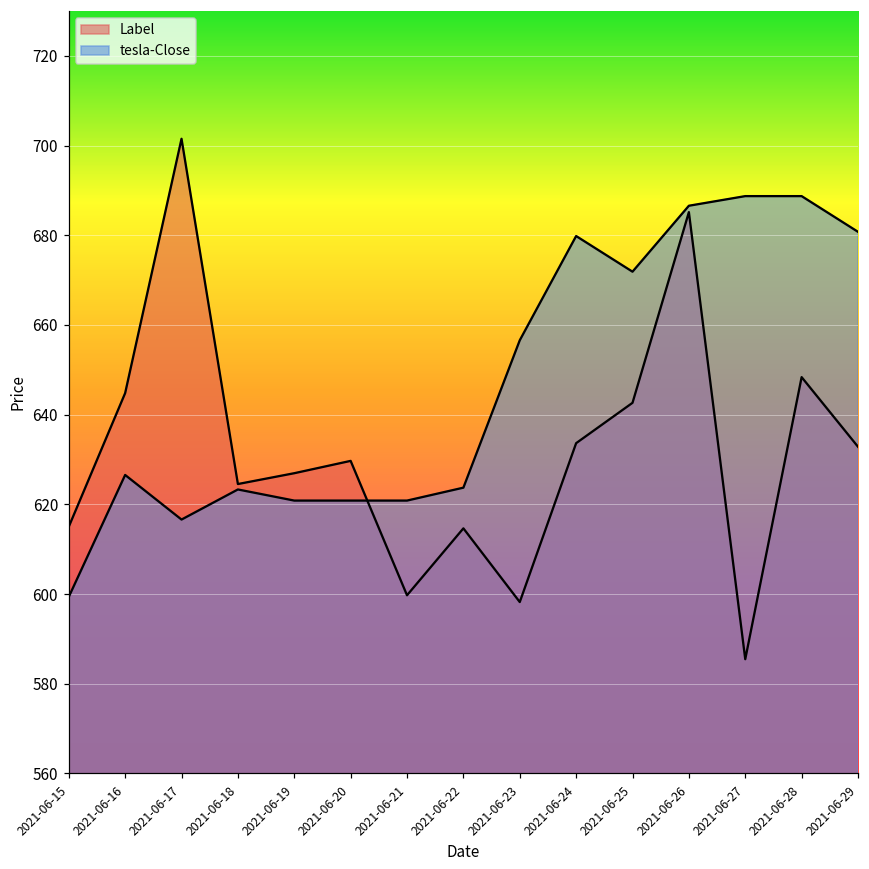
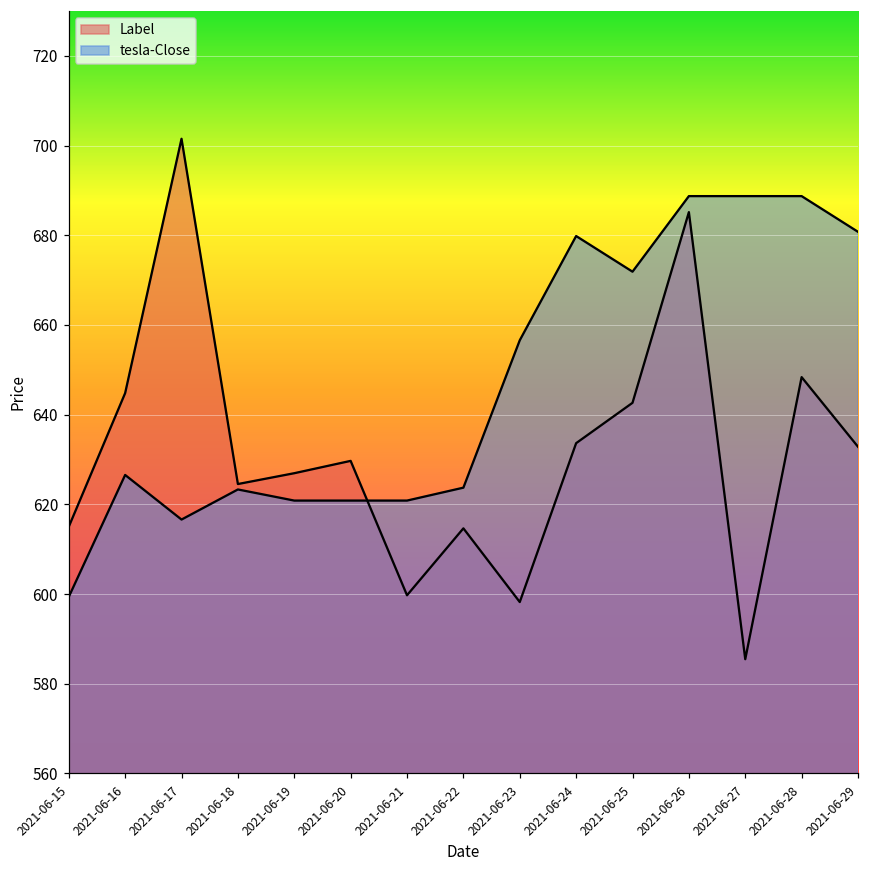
tesla-Close, 2021-06-26: 687 -> 689
